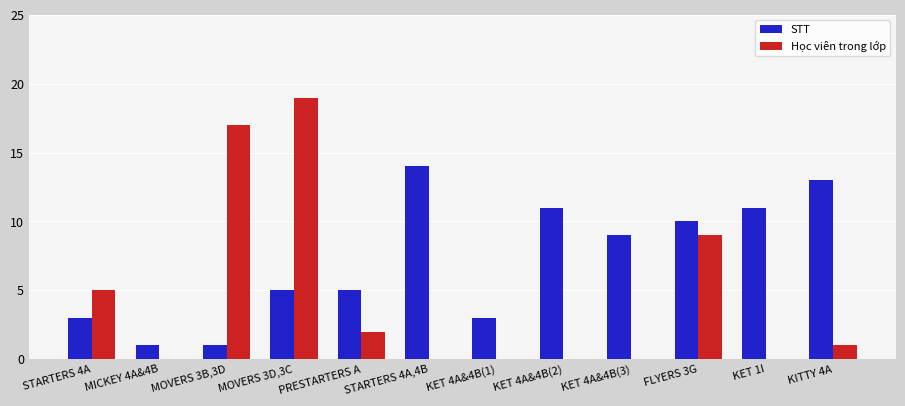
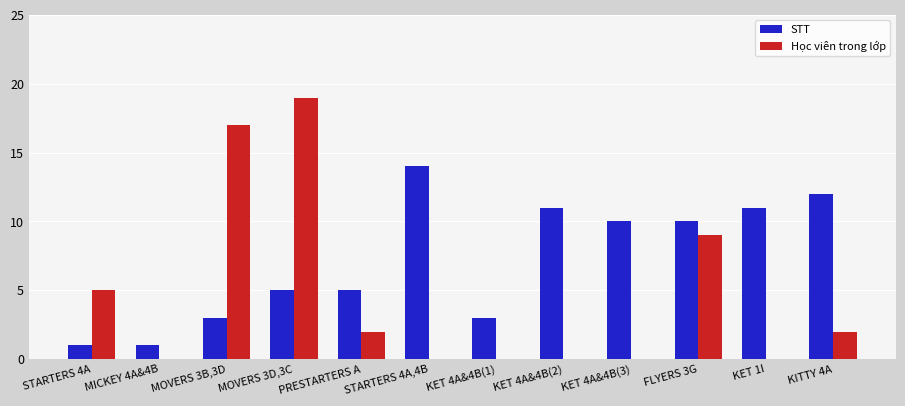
STT, STARTERS 4A: 3 -> 1
STT, MOVERS 3B,3D: 1 -> 3
STT, KET 4A&4B(3): 9 -> 10
STT, KITTY 4A: 13 -> 12
Học viên trong lớp, KITTY 4A: 1 -> 2
